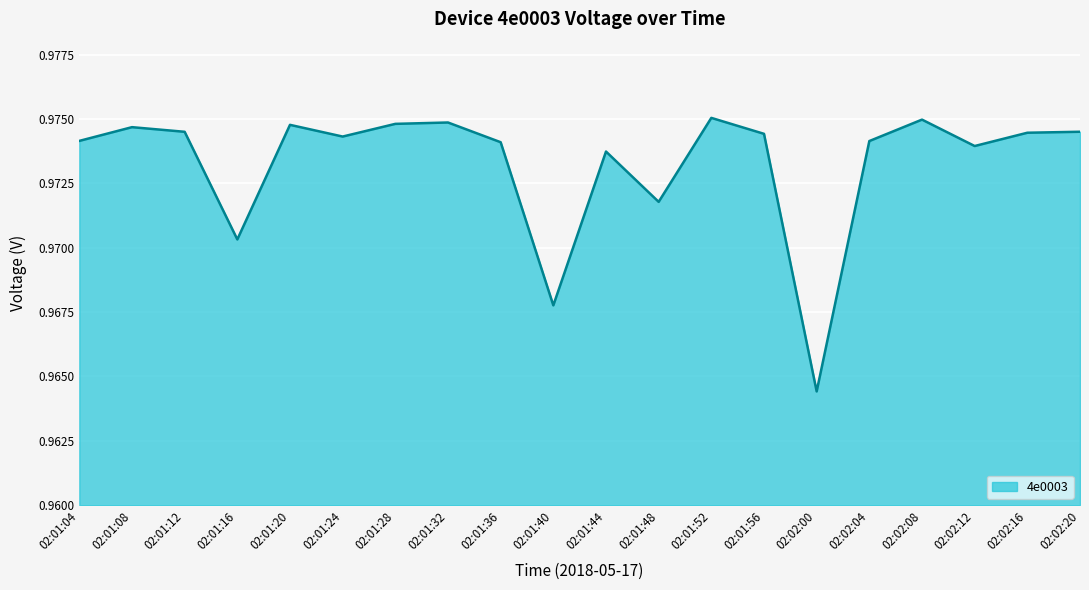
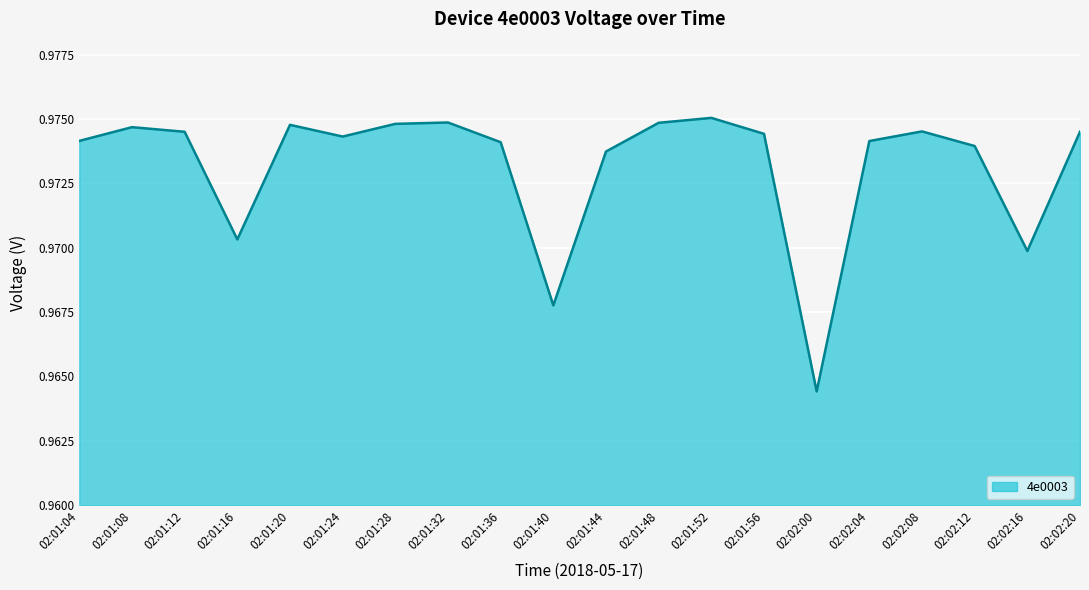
02:01:48: 0.9718 -> 0.9748
02:02:08: 0.9750 -> 0.9745
02:02:16: 0.9745 -> 0.9699
